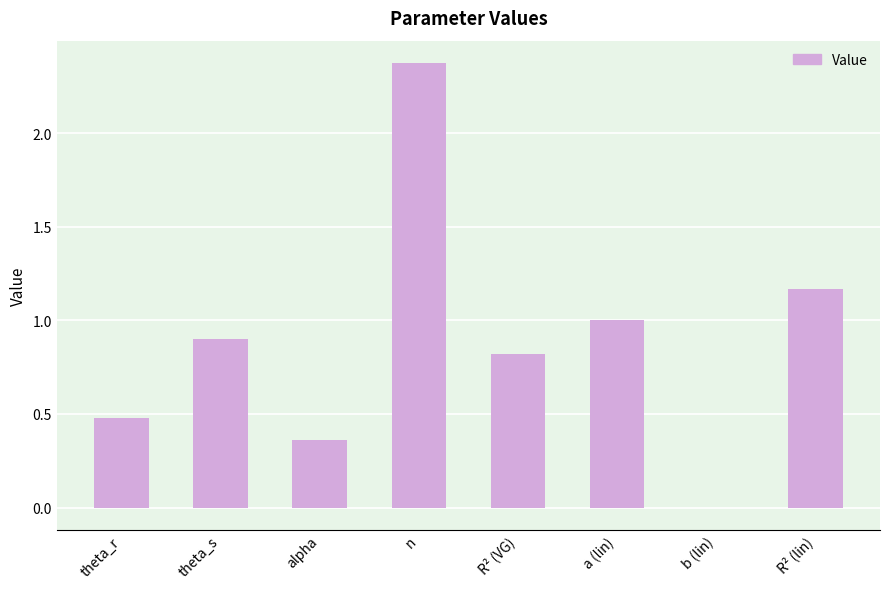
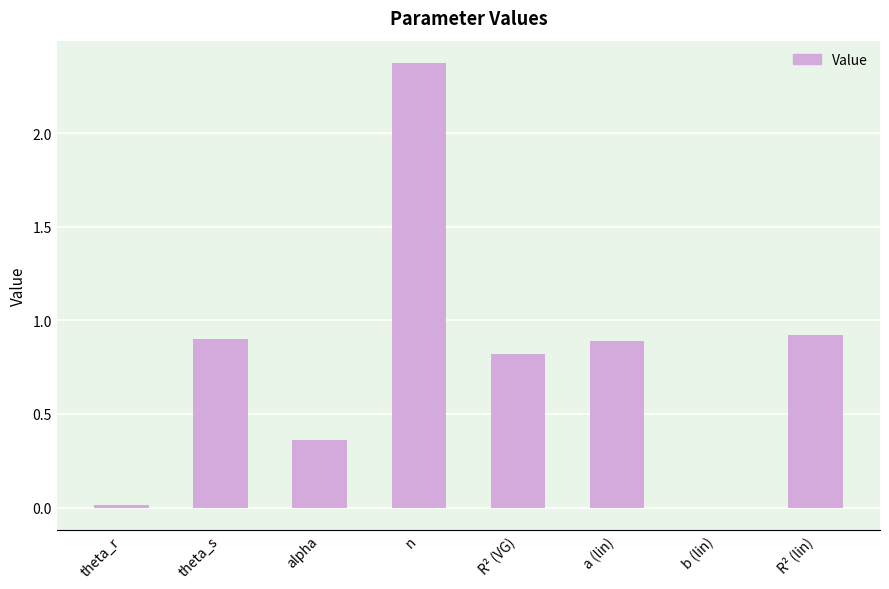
theta_r: 0.48 -> 0.02
a (lin): 1.00 -> 0.89
R² (lin): 1.17 -> 0.92
